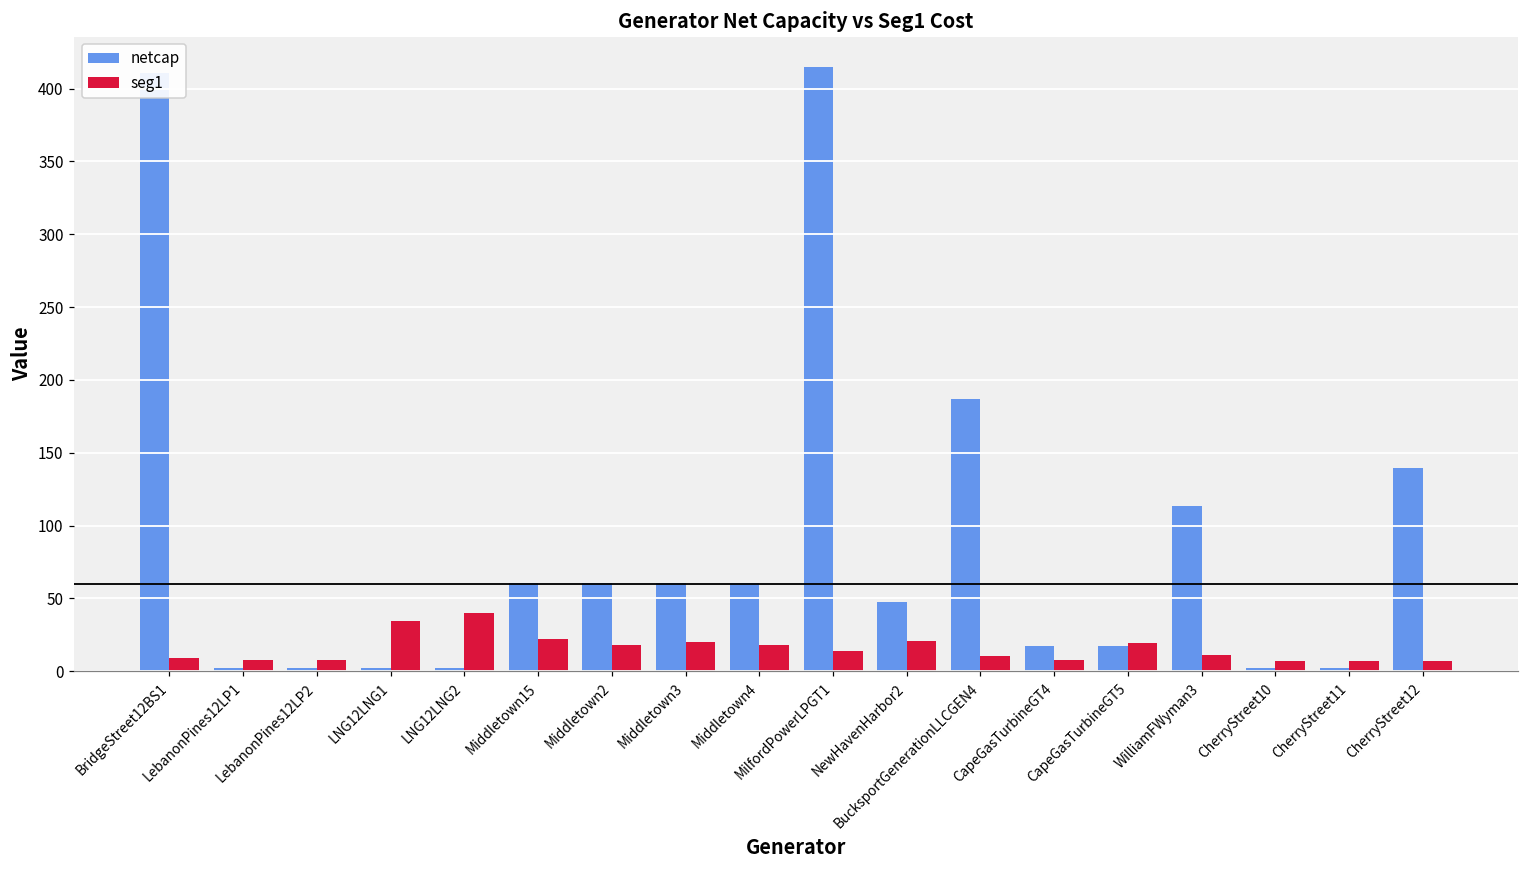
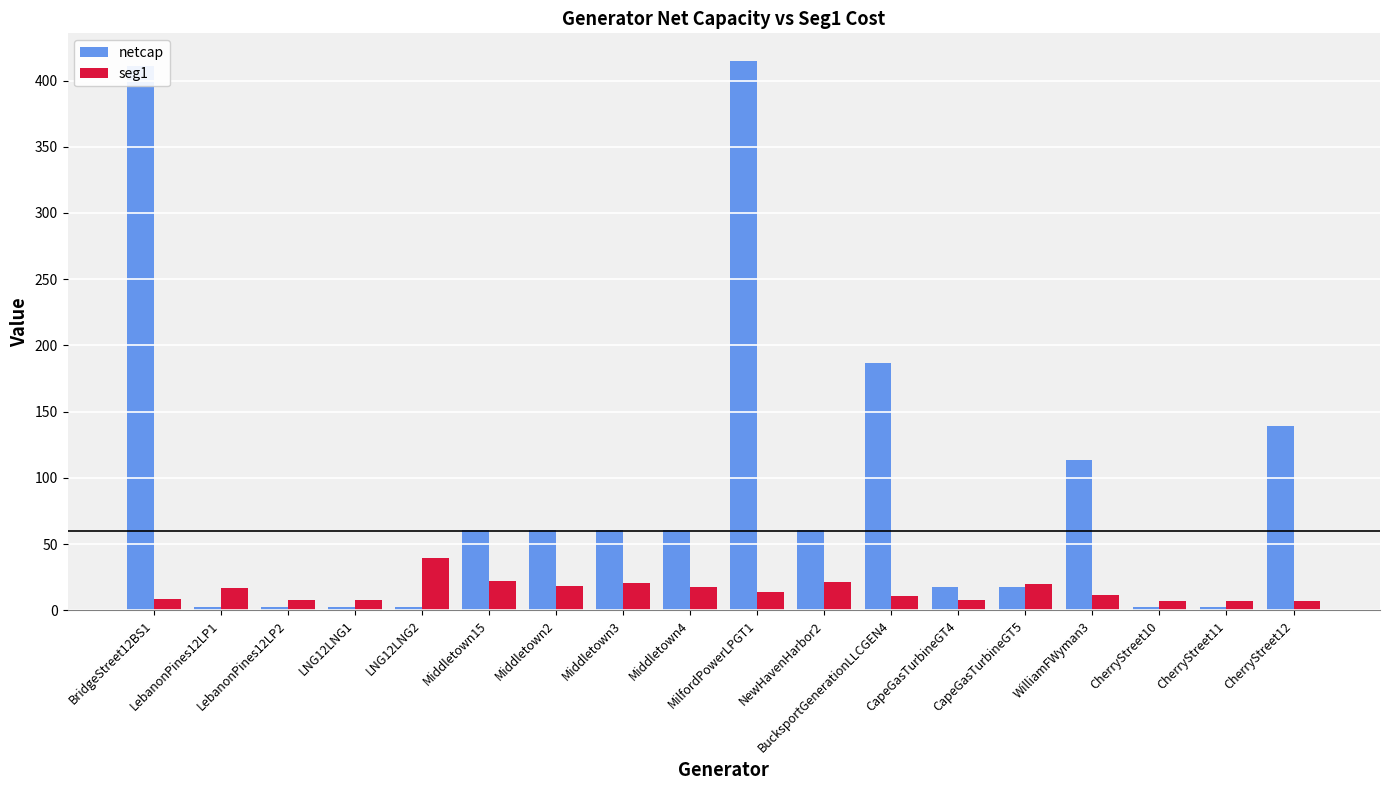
seg1, LebanonPines12LP1: 8 -> 17
seg1, LNG12LNG1: 34 -> 8
netcap, NewHavenHarbor2: 47 -> 61
